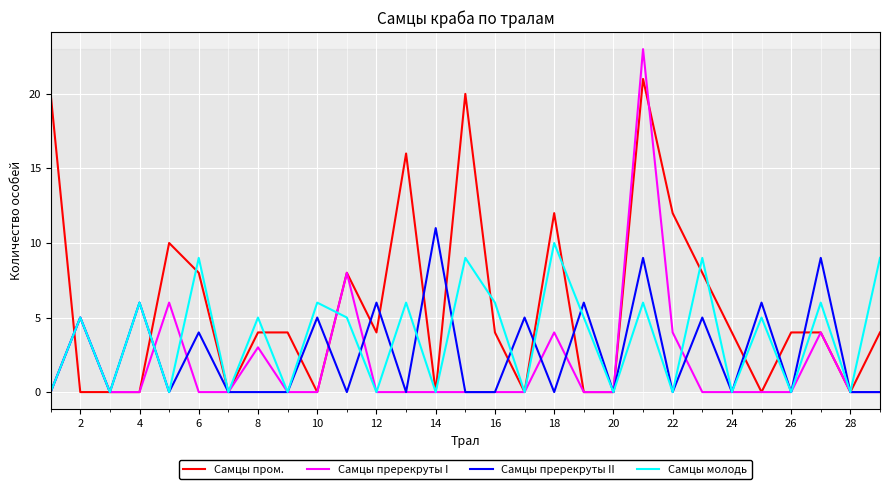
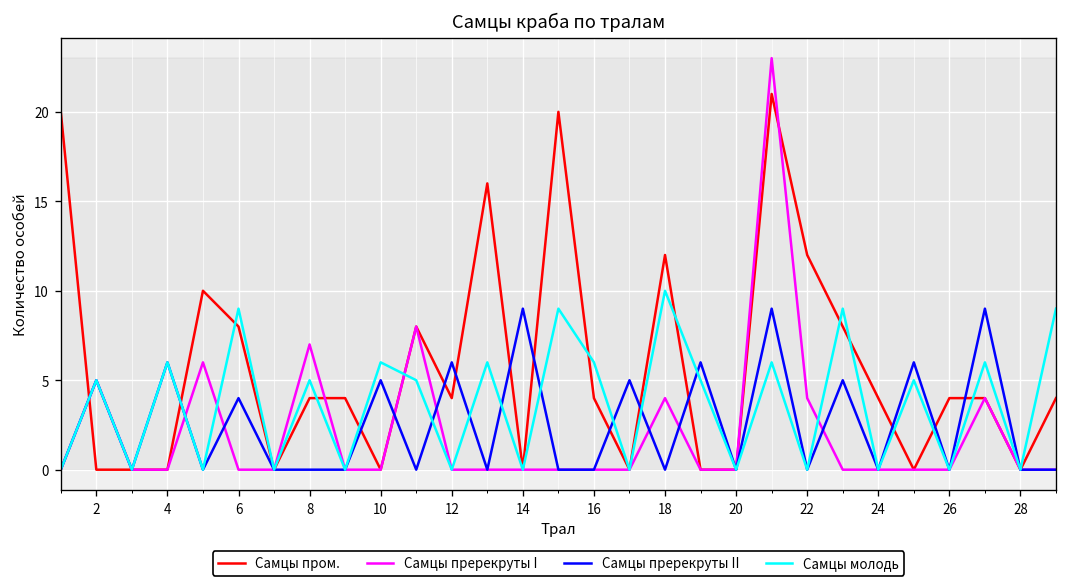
Самцы пререкруты I, 8: 3 -> 7
Самцы пререкруты II, 14: 11 -> 9
